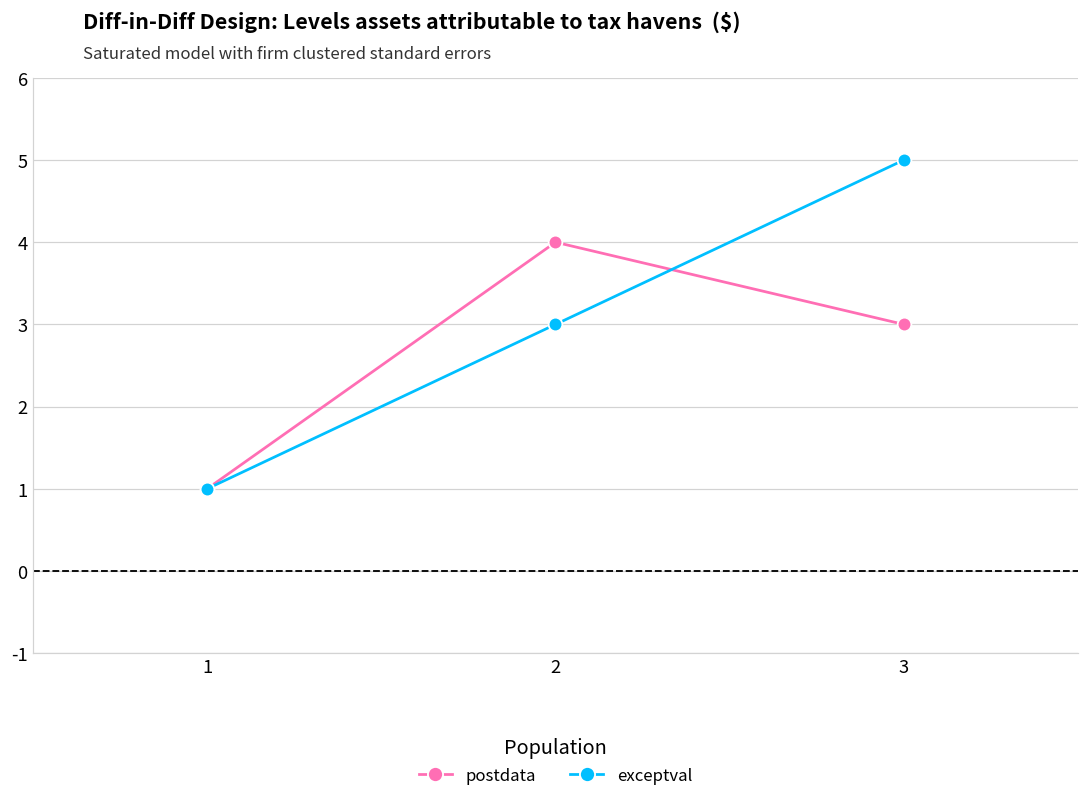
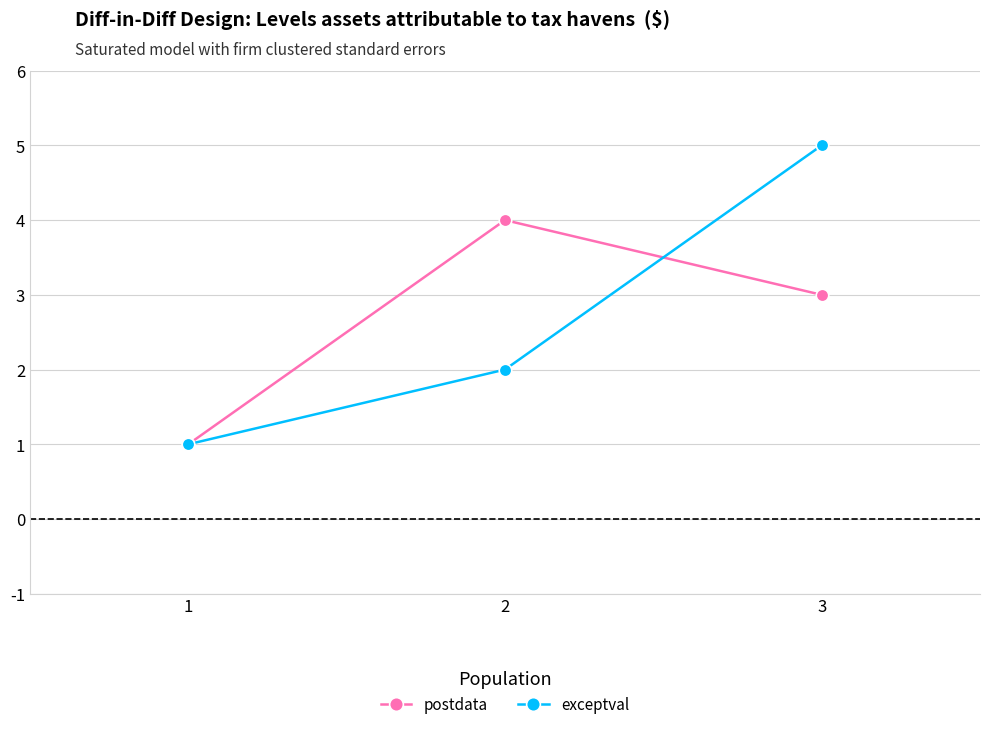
exceptval, 2: 3 -> 2
